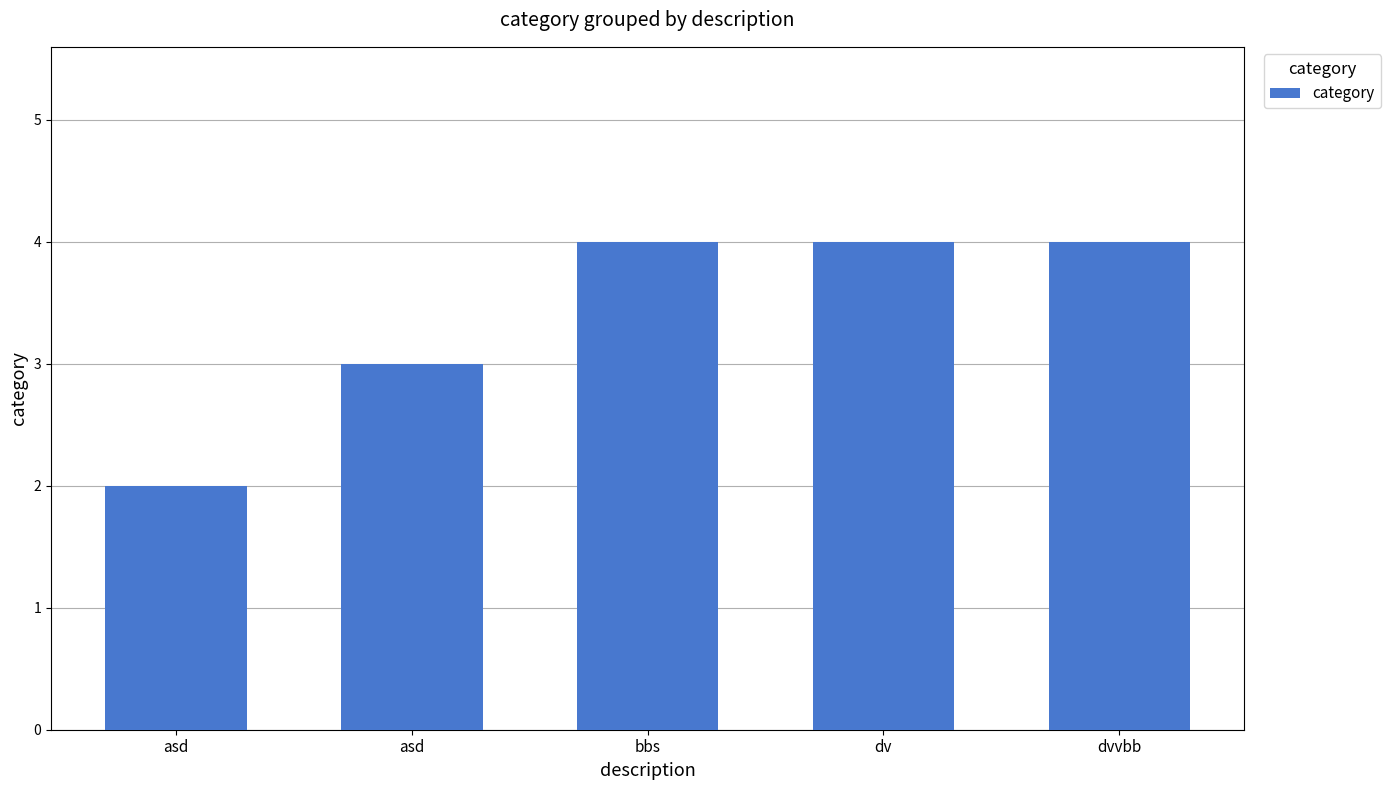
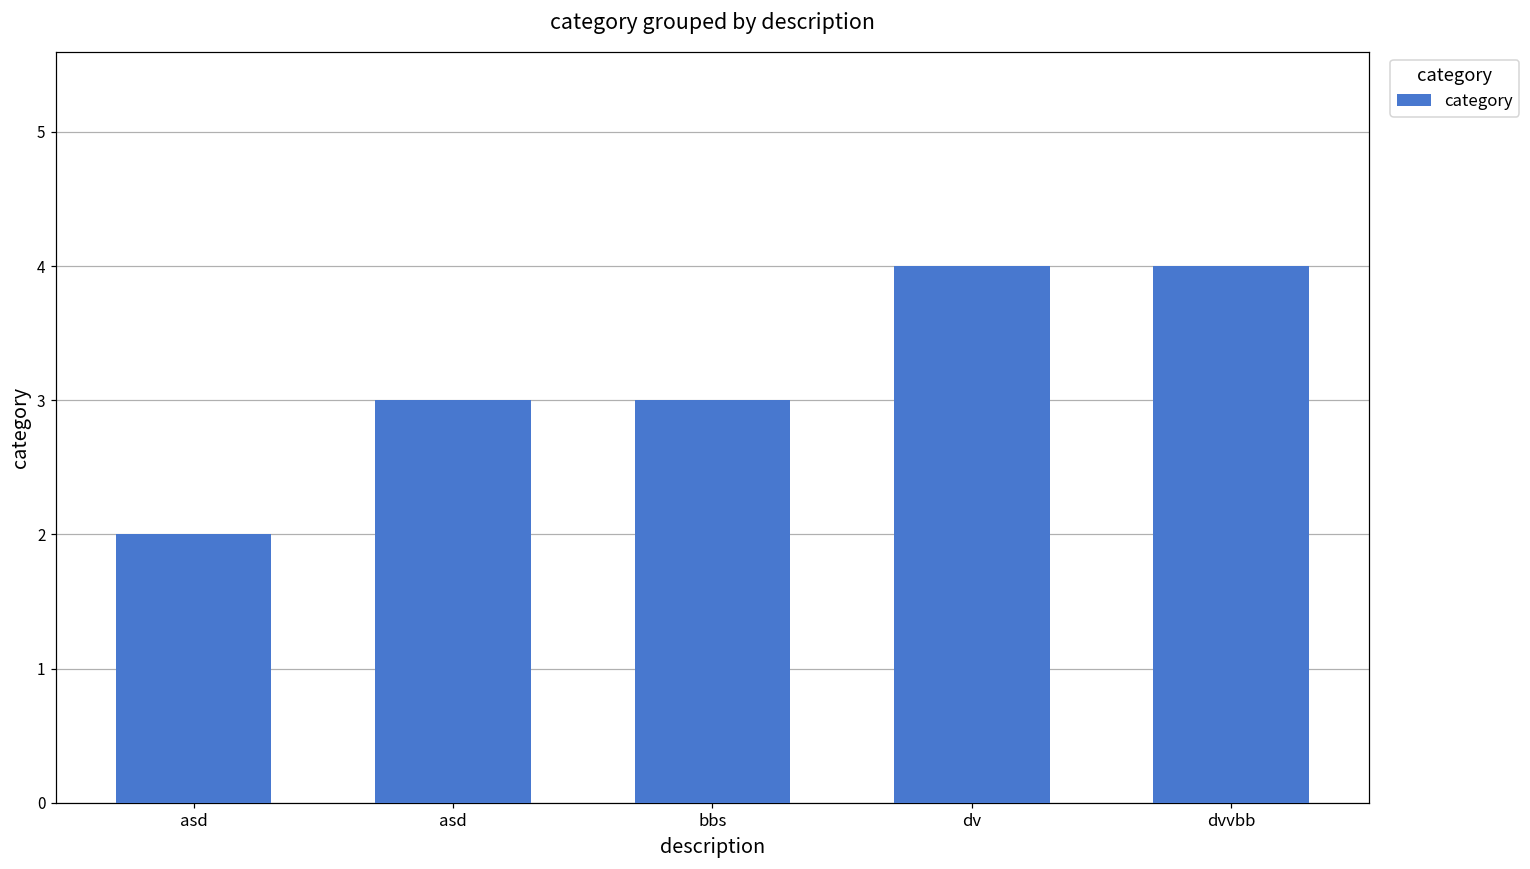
bbs: 4 -> 3
